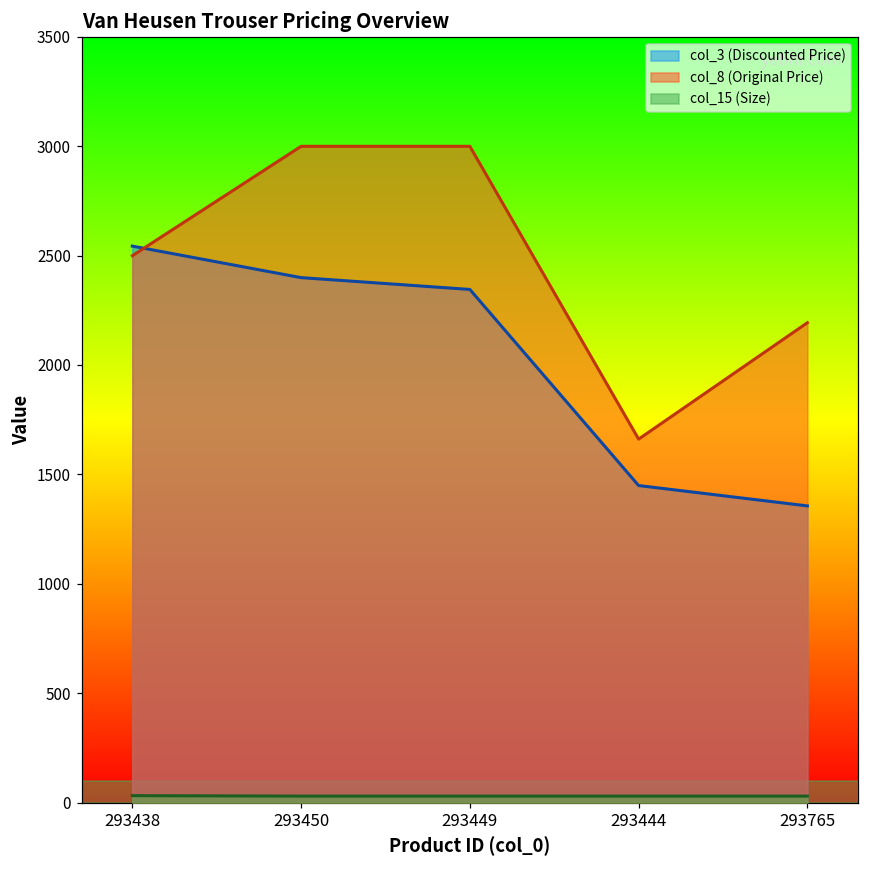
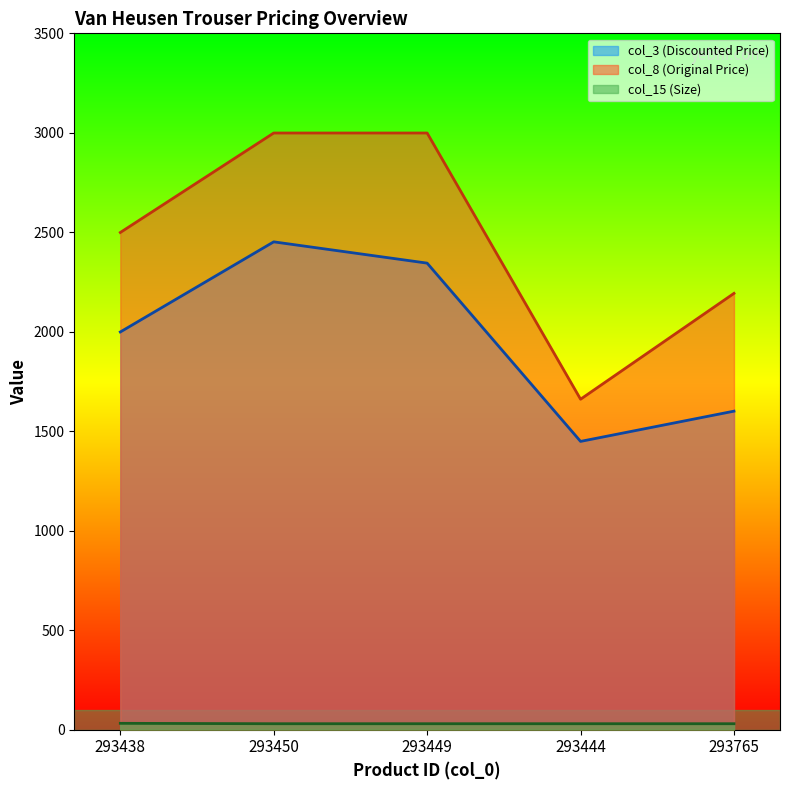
col_3 (Discounted Price), 293438: 2540 -> 2000
col_3 (Discounted Price), 293450: 2400 -> 2450
col_3 (Discounted Price), 293765: 1360 -> 1600
